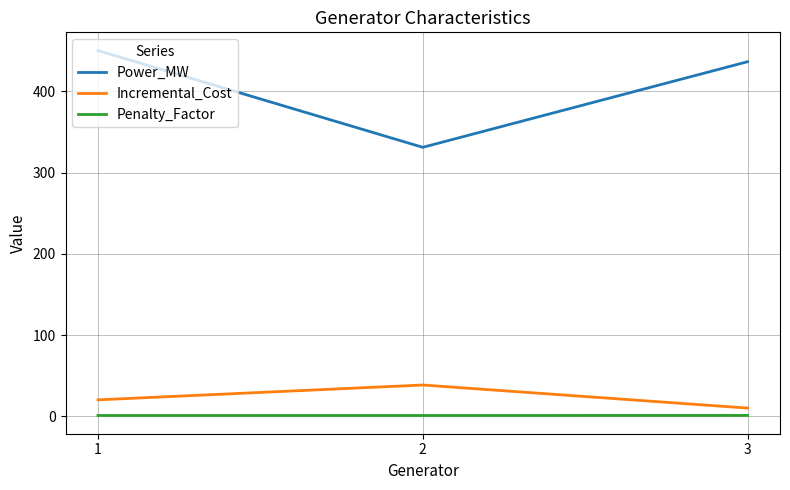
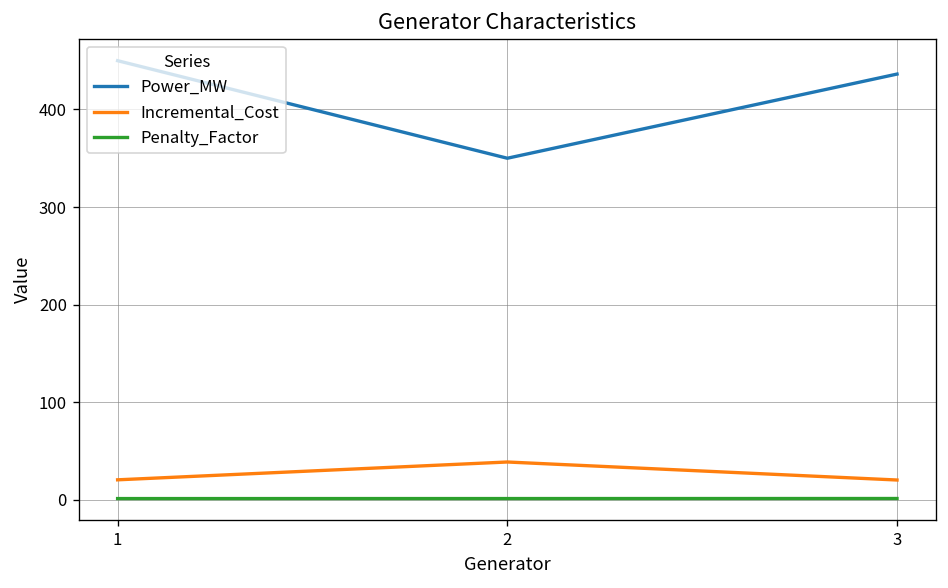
Power_MW, 2: 330 -> 350
Incremental_Cost, 3: 10 -> 20
